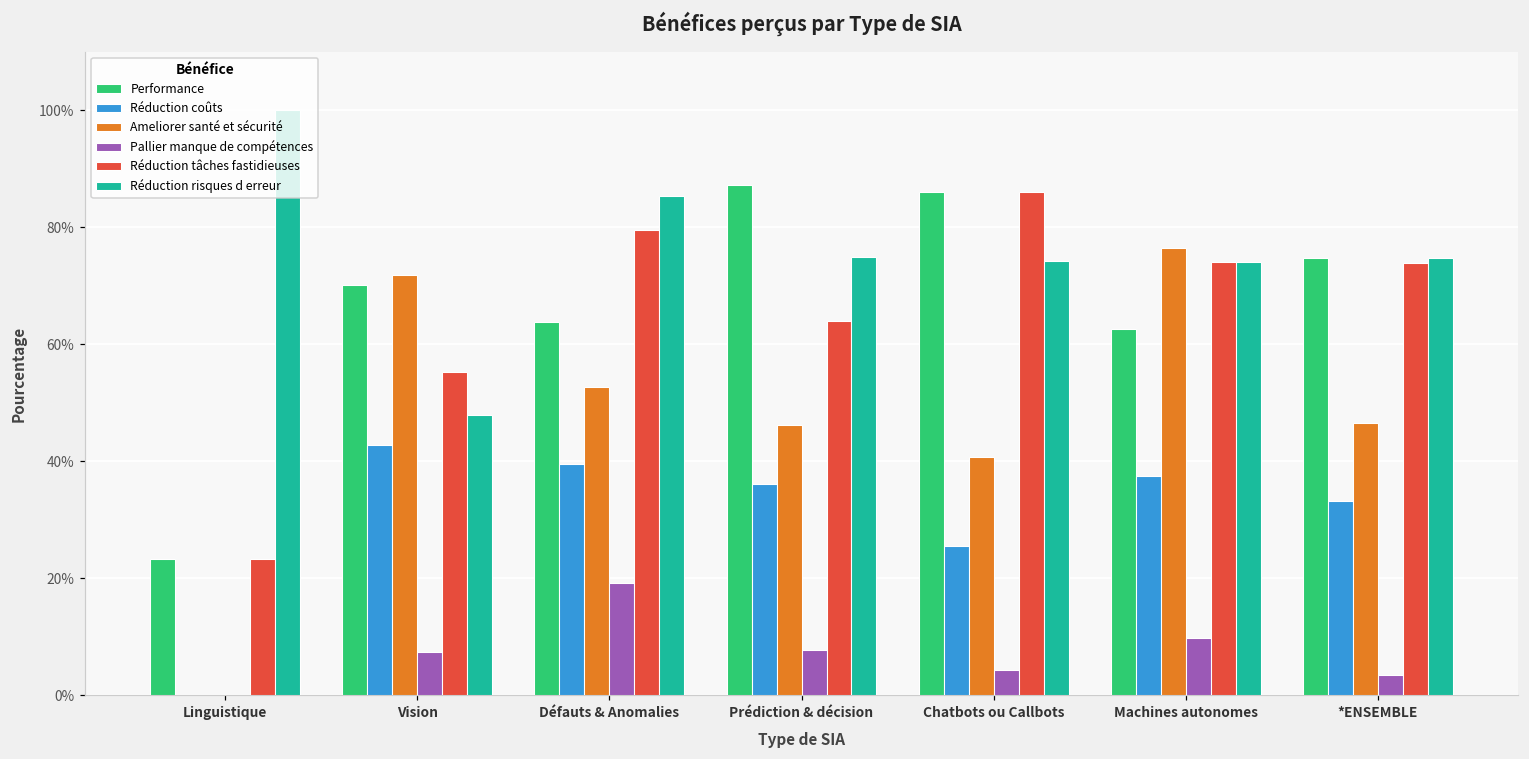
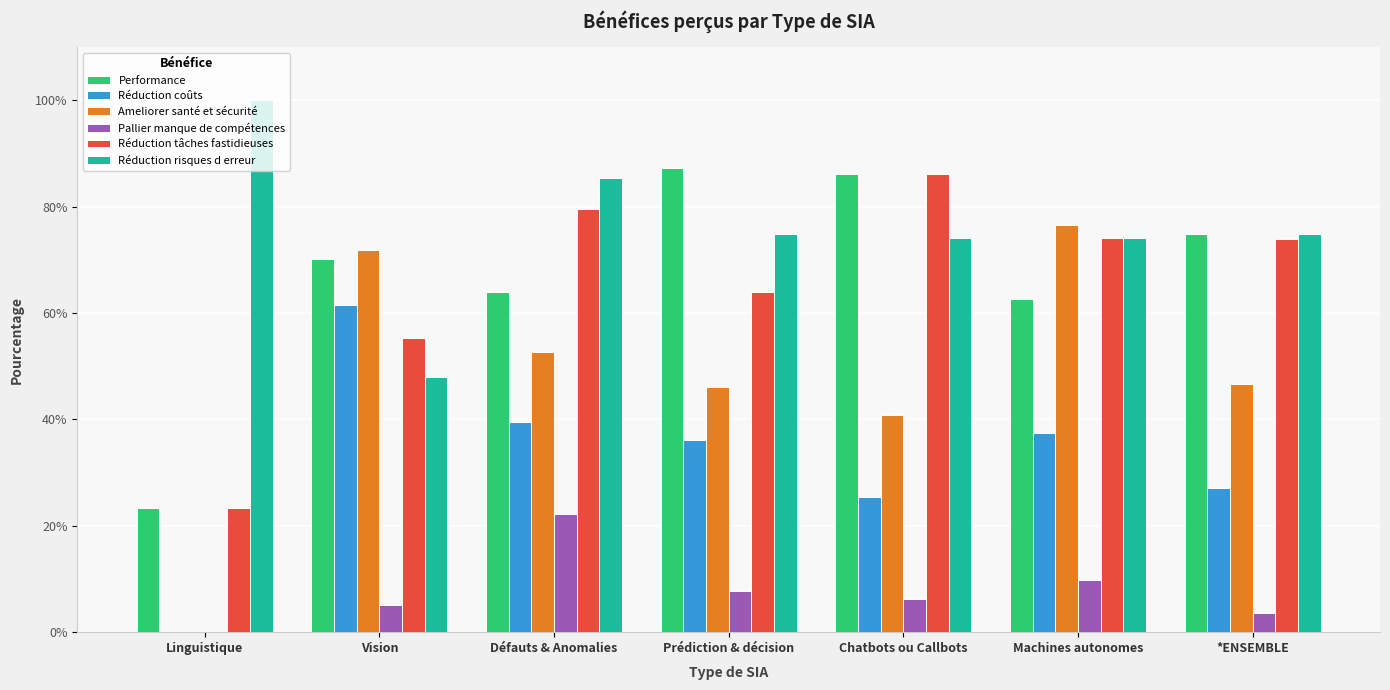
Réduction coûts, Vision: 43% -> 62%
Pallier manque de compétences, Vision: 7% -> 5%
Pallier manque de compétences, Défauts & Anomalies: 19% -> 22%
Pallier manque de compétences, Chatbots ou Callbots: 4% -> 6%
Réduction coûts, *ENSEMBLE: 33% -> 27%
